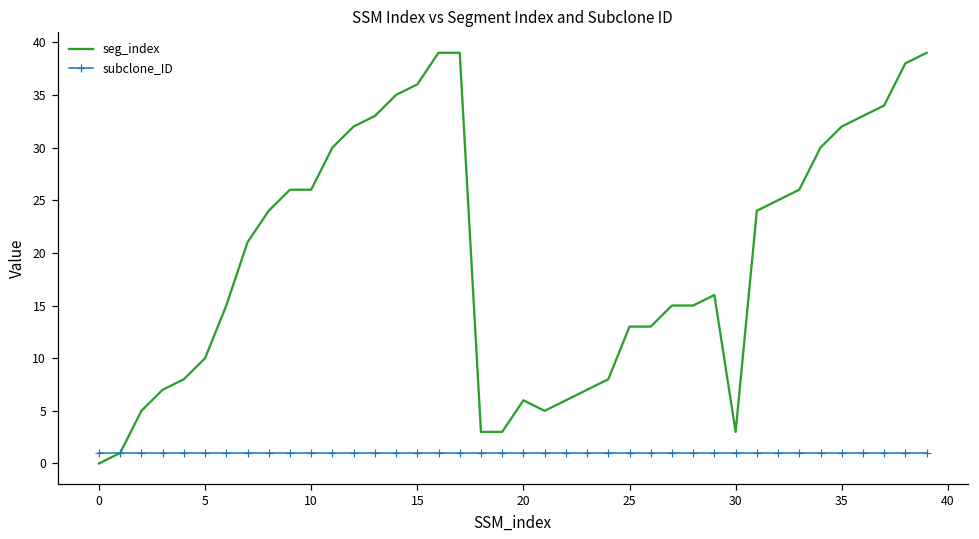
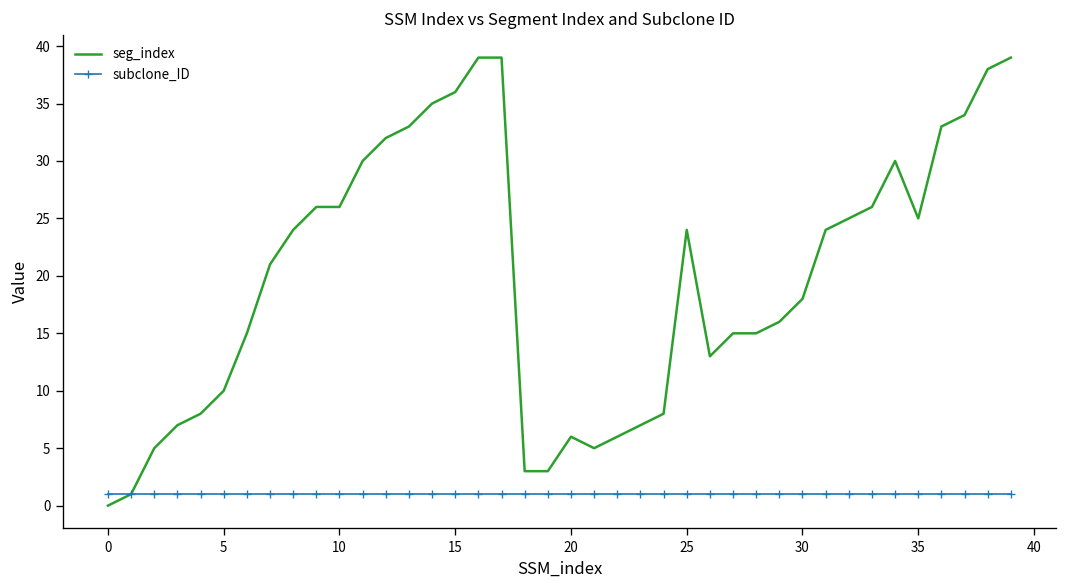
seg_index, 25: 13 -> 24
seg_index, 30: 3 -> 18
seg_index, 35: 32 -> 25
